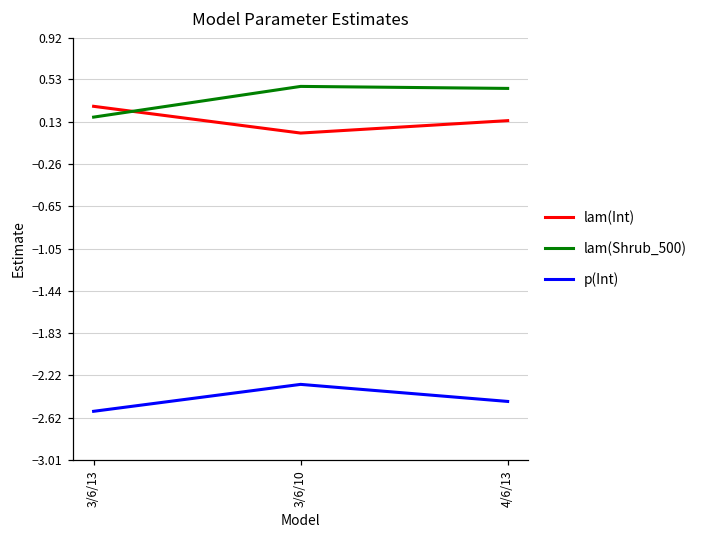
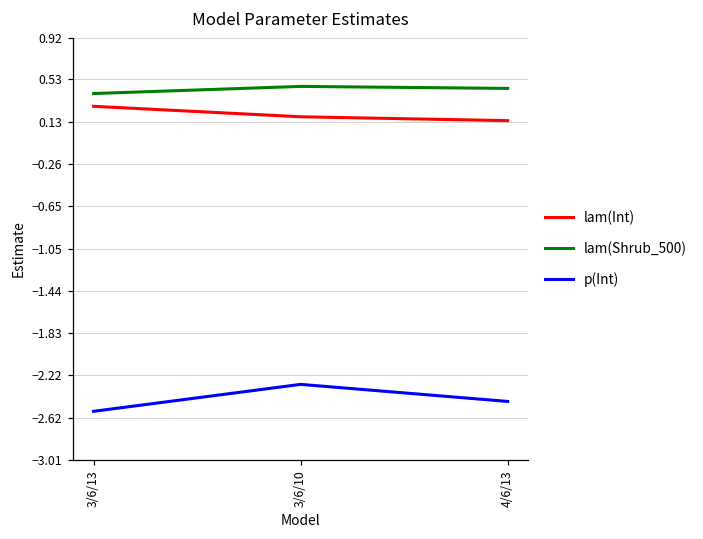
lam(Shrub_500), 3/6/13: 0.2 -> 0.4
lam(Int), 3/6/10: 0.0 -> 0.2
